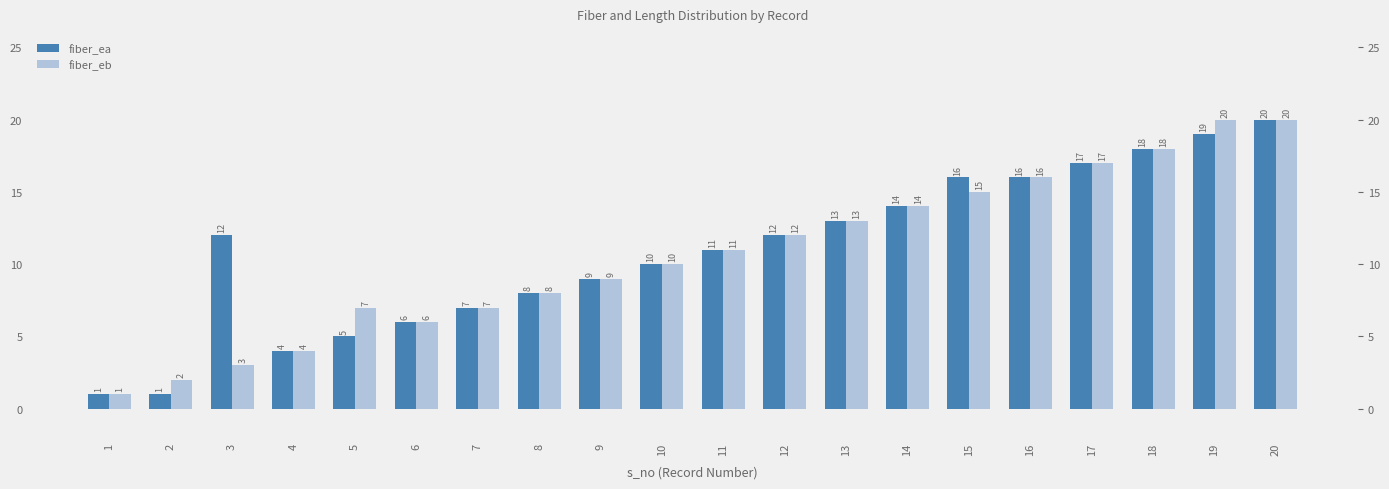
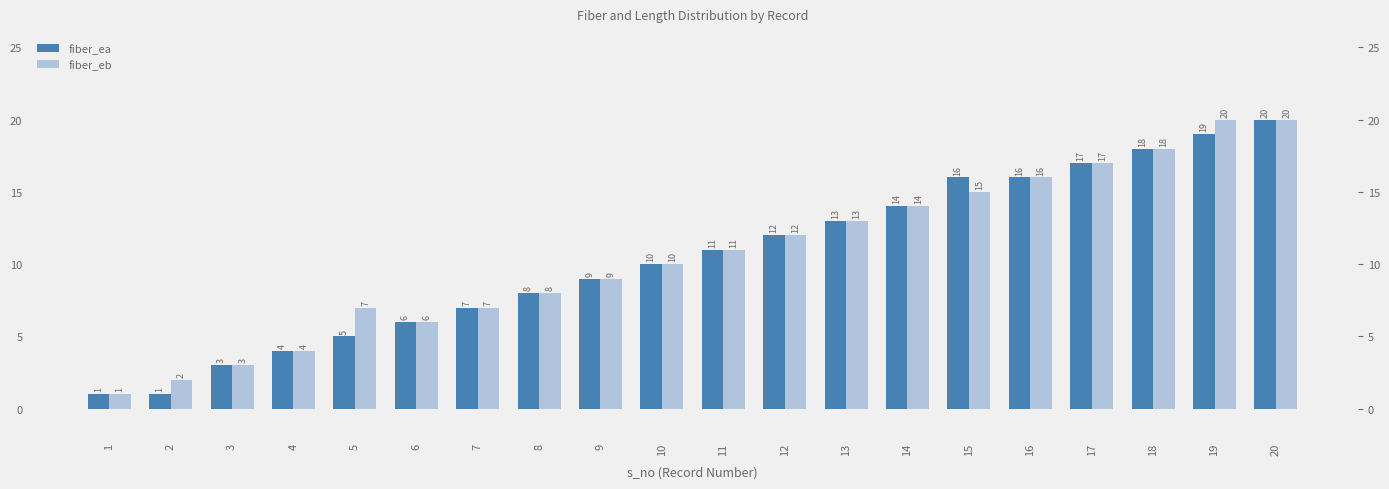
fiber_ea, 3: 12 -> 3
